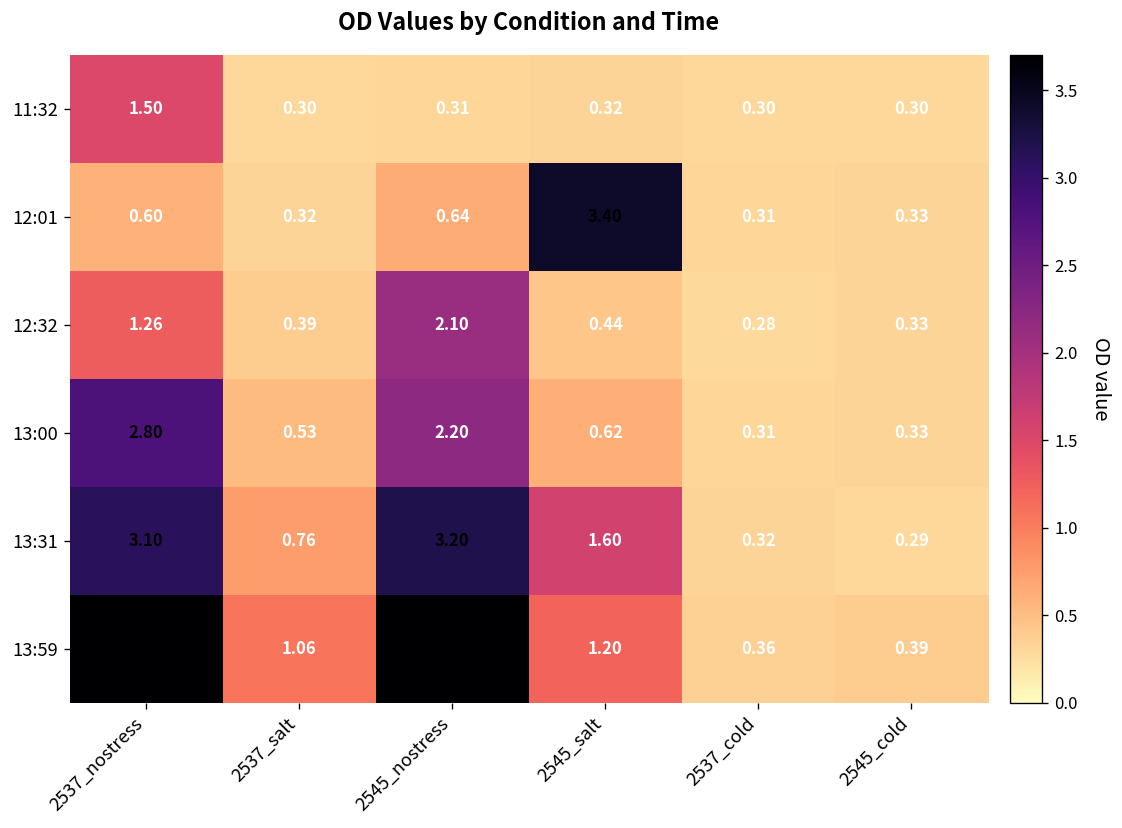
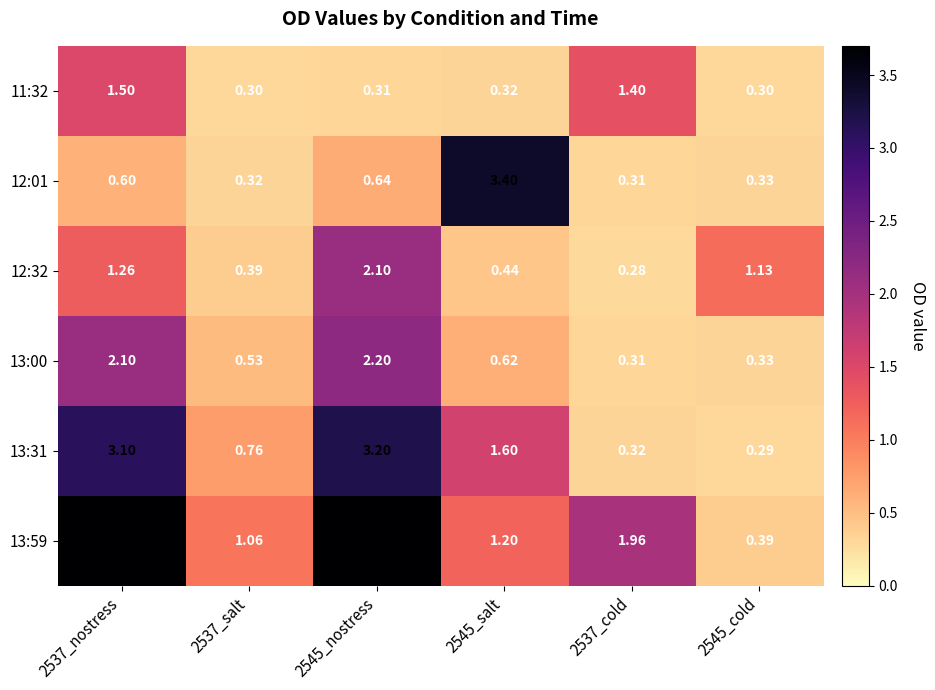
11:32, 2537_cold: 0.30 -> 1.40
12:32, 2545_cold: 0.33 -> 1.13
13:00, 2537_nostress: 2.80 -> 2.10
13:59, 2537_cold: 0.36 -> 1.96
